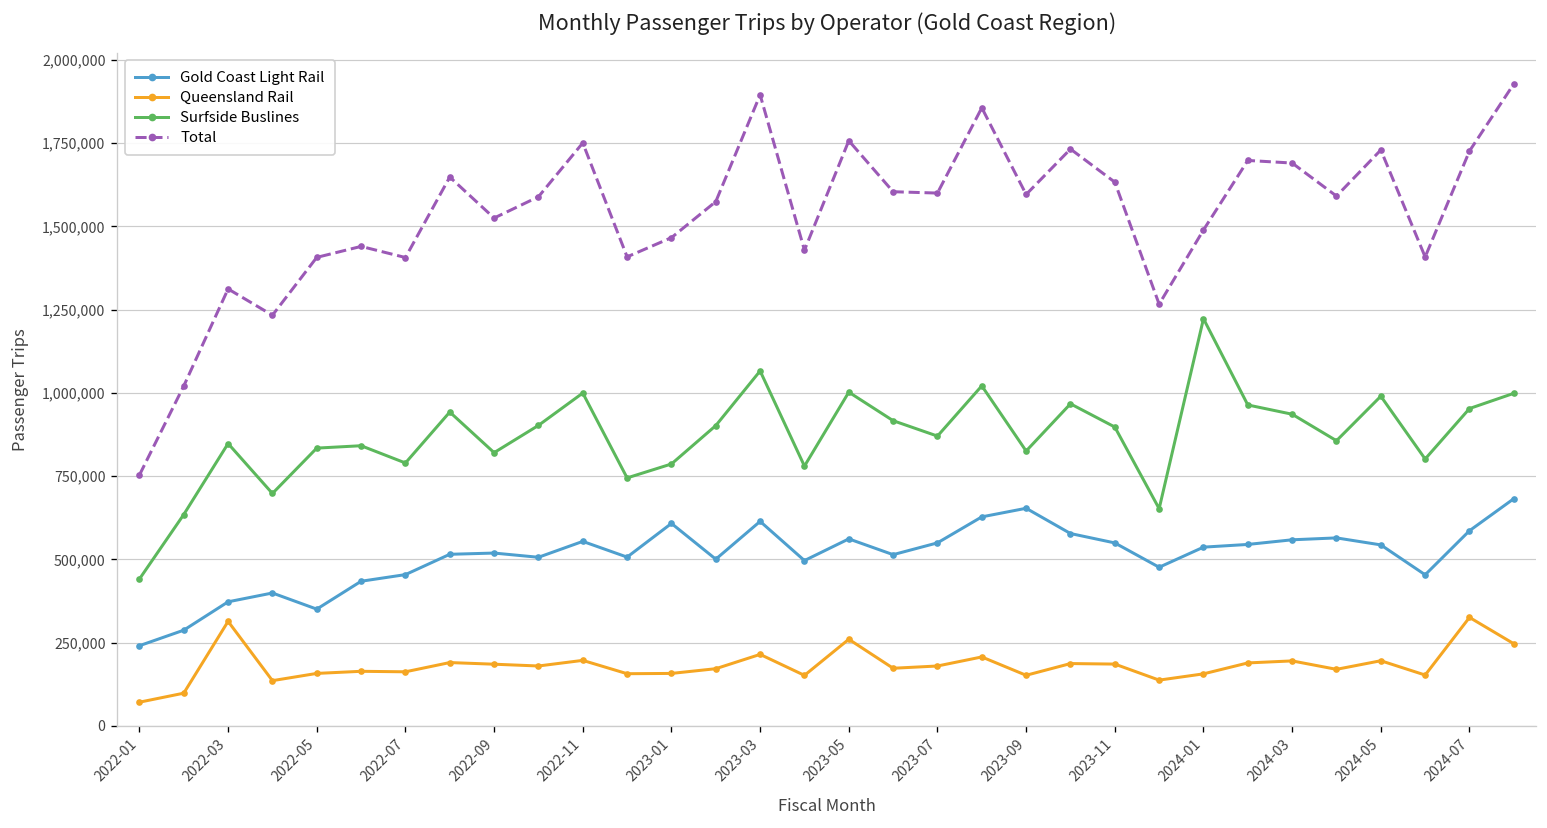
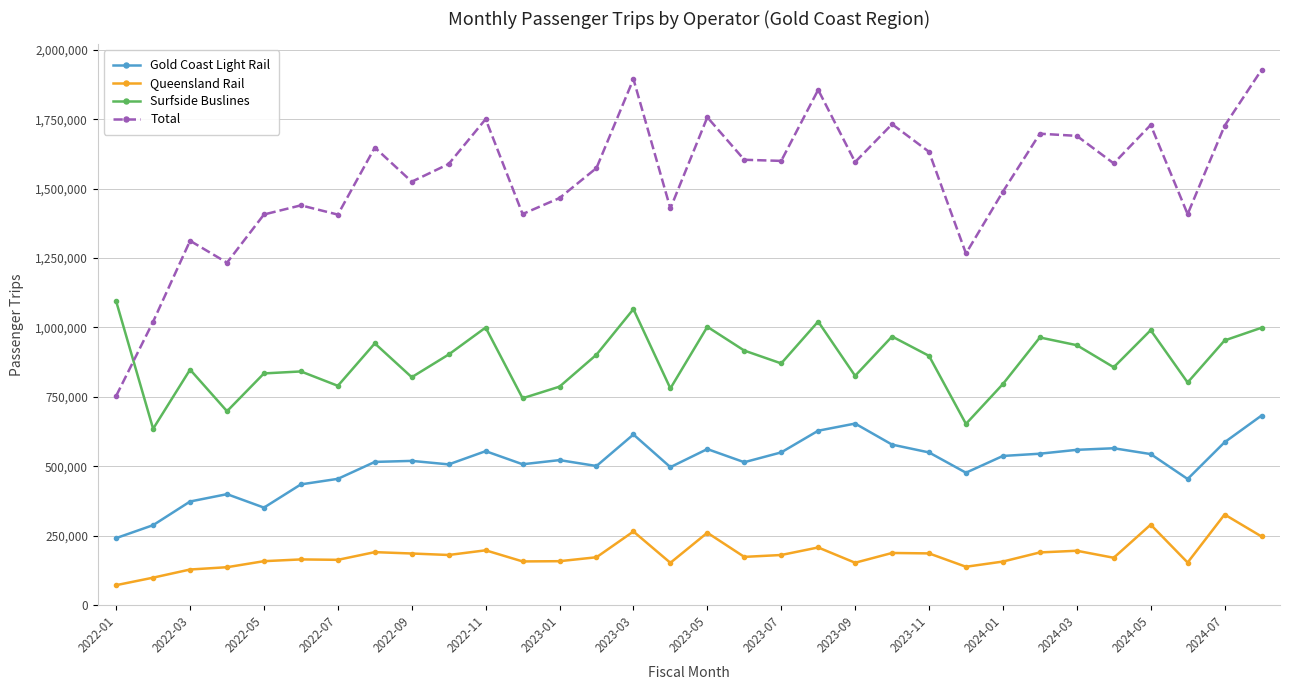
Surfside Buslines, 2022-01: 440,000 -> 1,090,000
Queensland Rail, 2022-03: 310,000 -> 130,000
Gold Coast Light Rail, 2023-01: 610,000 -> 520,000
Queensland Rail, 2023-03: 210,000 -> 260,000
Surfside Buslines, 2024-01: 1,220,000 -> 800,000
Queensland Rail, 2024-05: 200,000 -> 290,000
